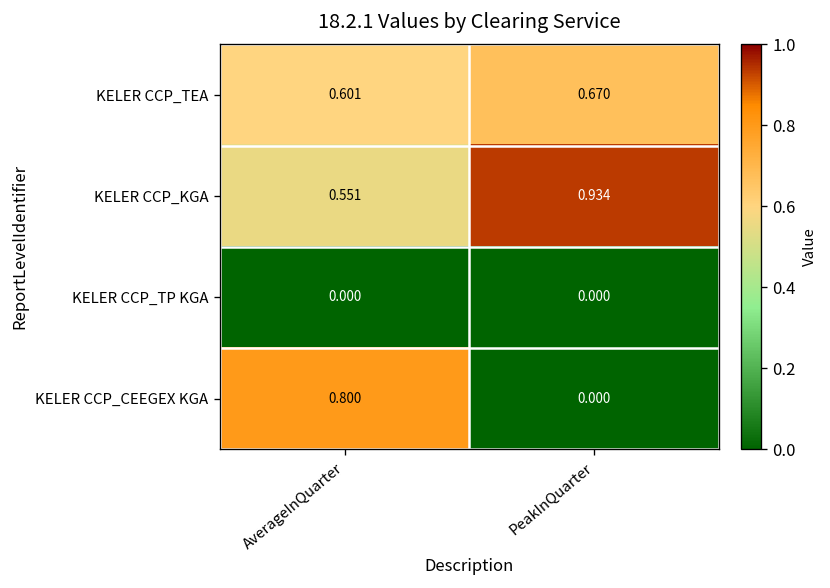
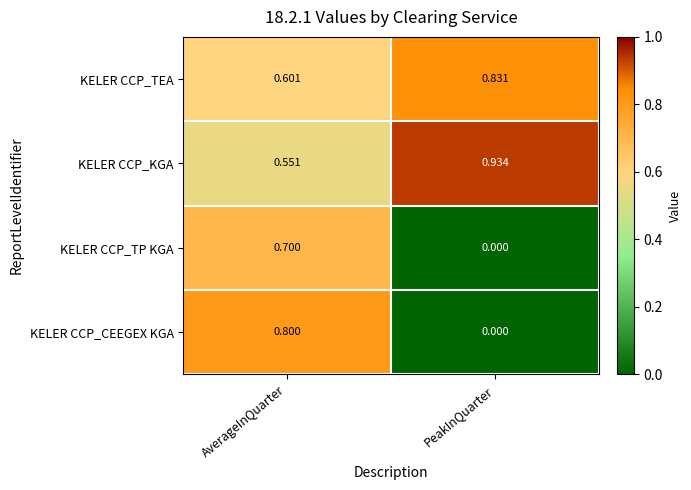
KELER CCP_TEA, PeakInQuarter: 0.670 -> 0.831
KELER CCP_TP KGA, AverageInQuarter: 0.000 -> 0.700
